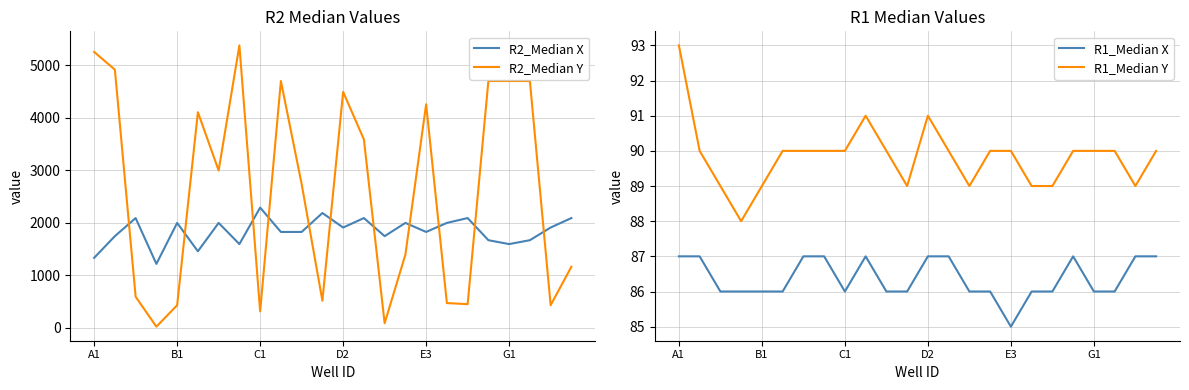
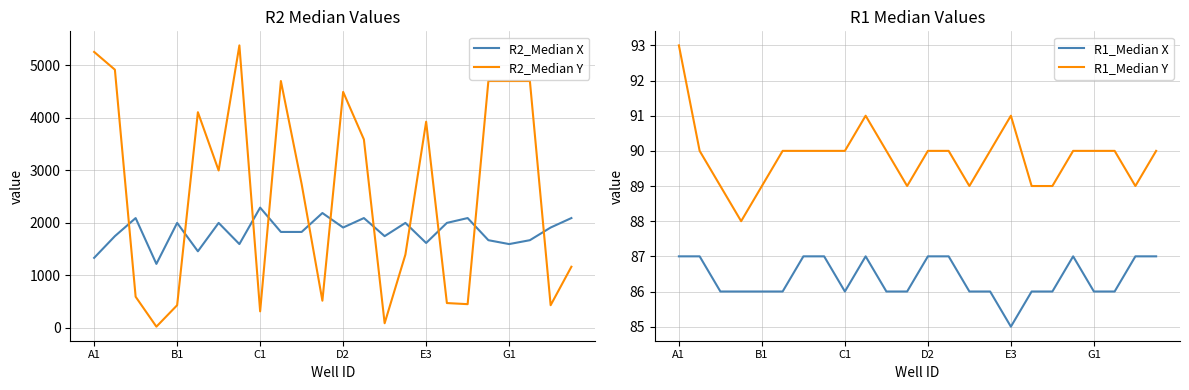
R2 Median Values, R2_Median X, E3: 1800 -> 1600
R2 Median Values, R2_Median Y, E3: 4300 -> 3900
R1 Median Values, R1_Median Y, D2: 91 -> 90
R1 Median Values, R1_Median Y, E3: 90 -> 91
